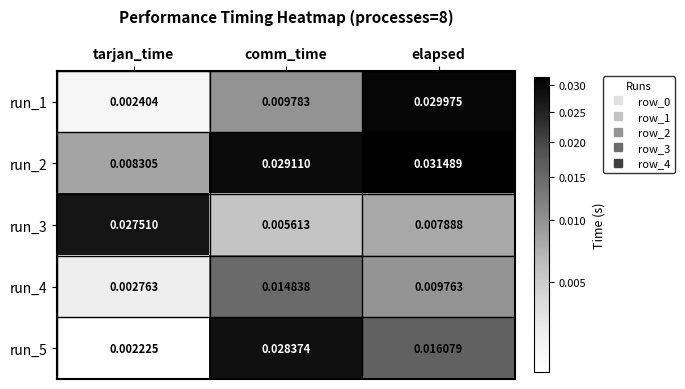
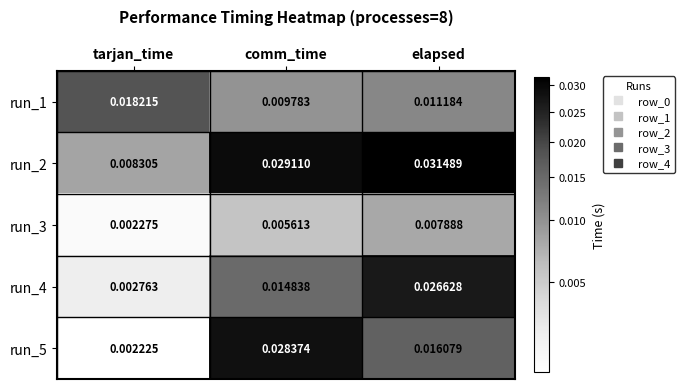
run_1, tarjan_time: 0.002404 -> 0.018215
run_1, elapsed: 0.029975 -> 0.011184
run_3, tarjan_time: 0.027510 -> 0.002275
run_4, elapsed: 0.009763 -> 0.026628
